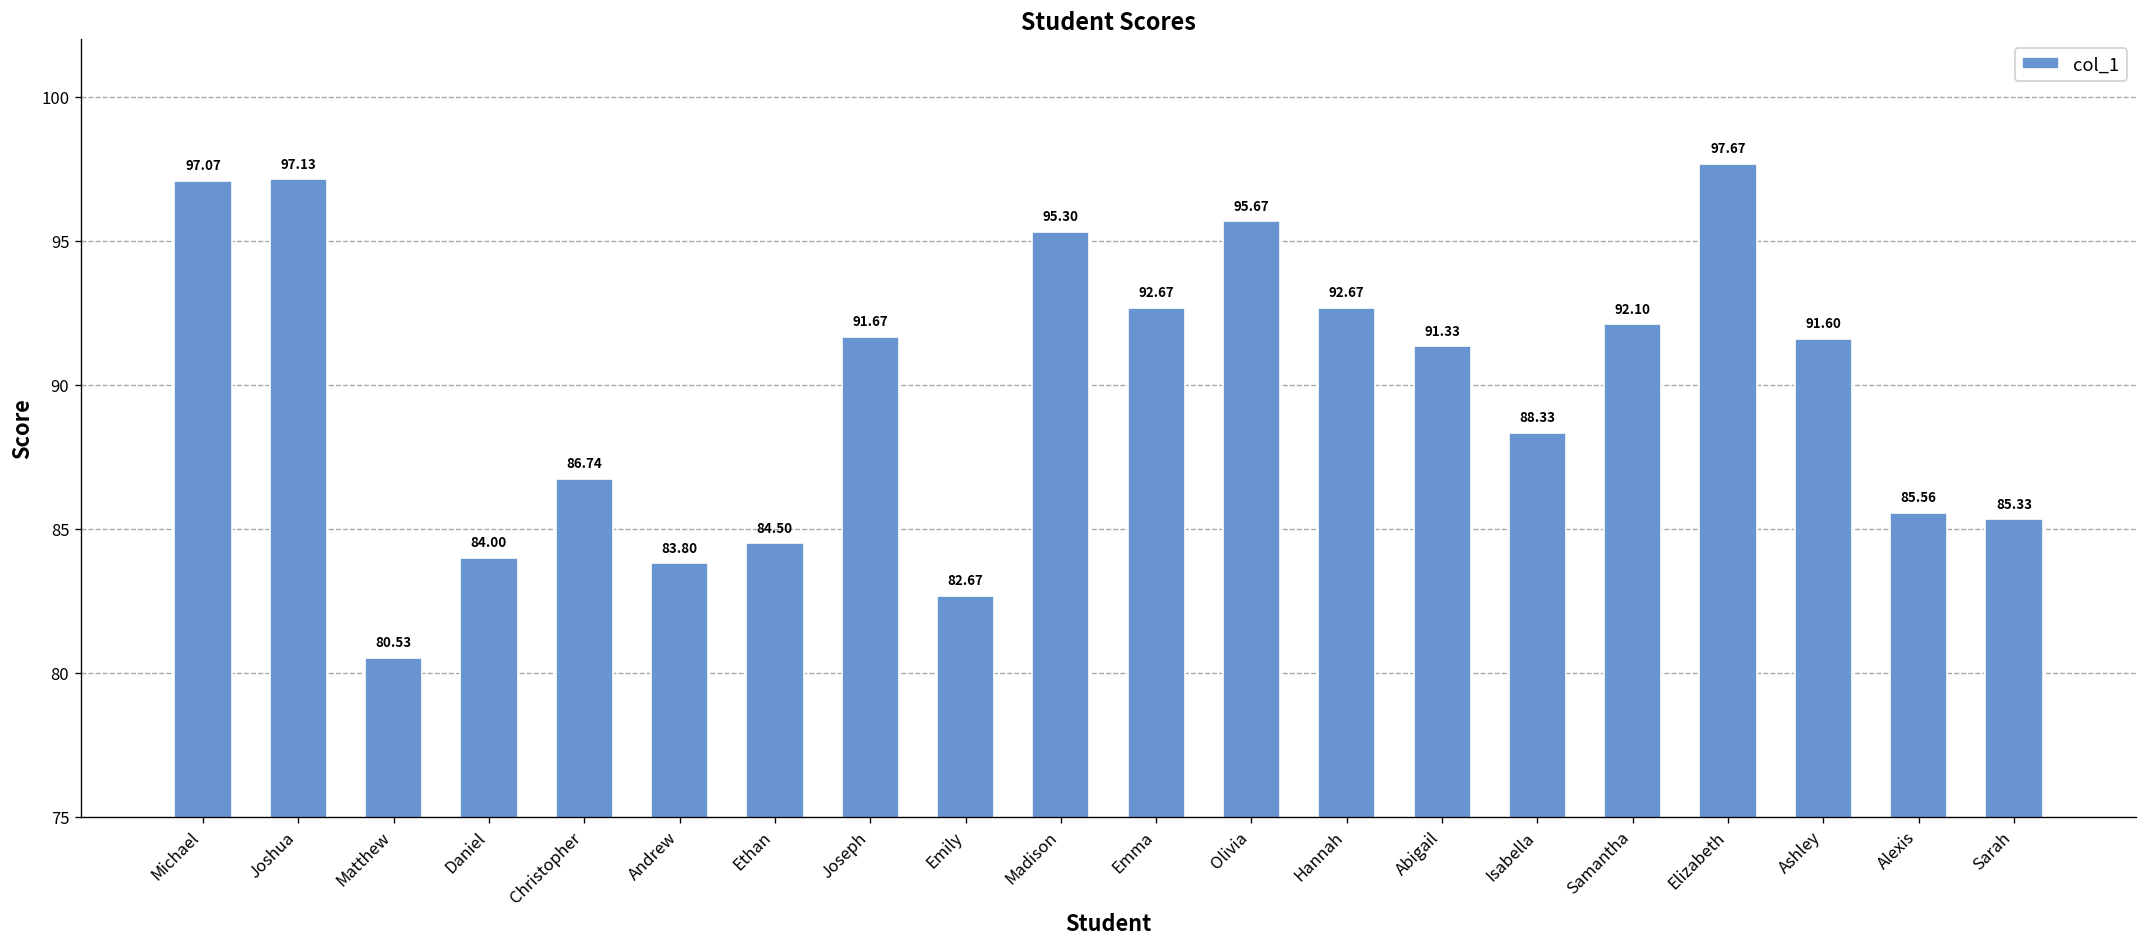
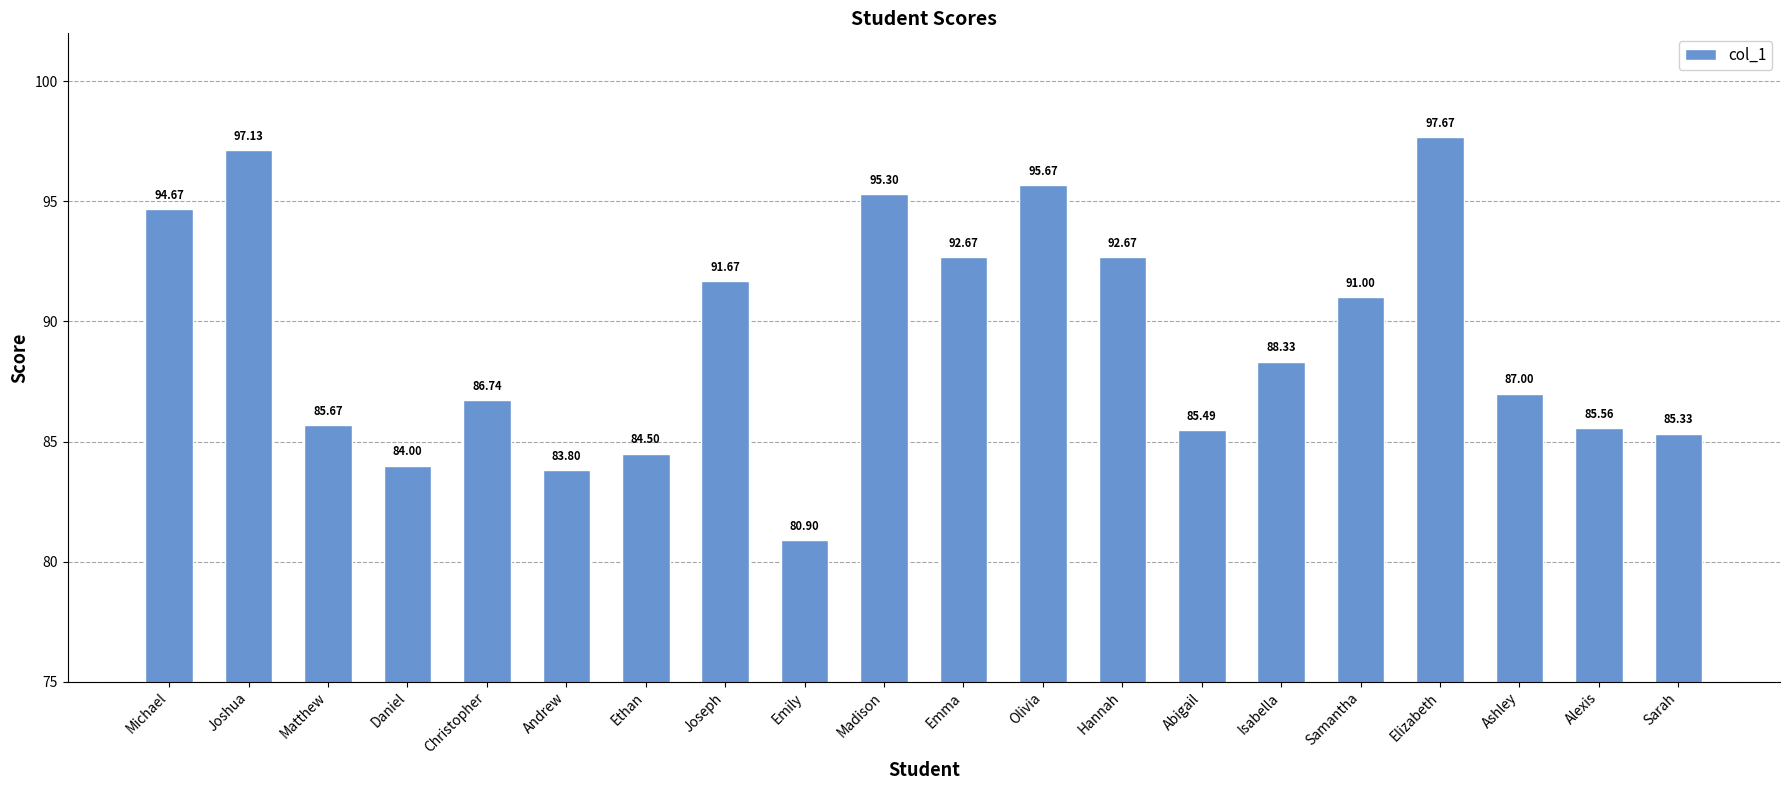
Michael: 97.07 -> 94.67
Matthew: 80.53 -> 85.67
Emily: 82.67 -> 80.90
Abigail: 91.33 -> 85.49
Samantha: 92.10 -> 91.00
Ashley: 91.60 -> 87.00
